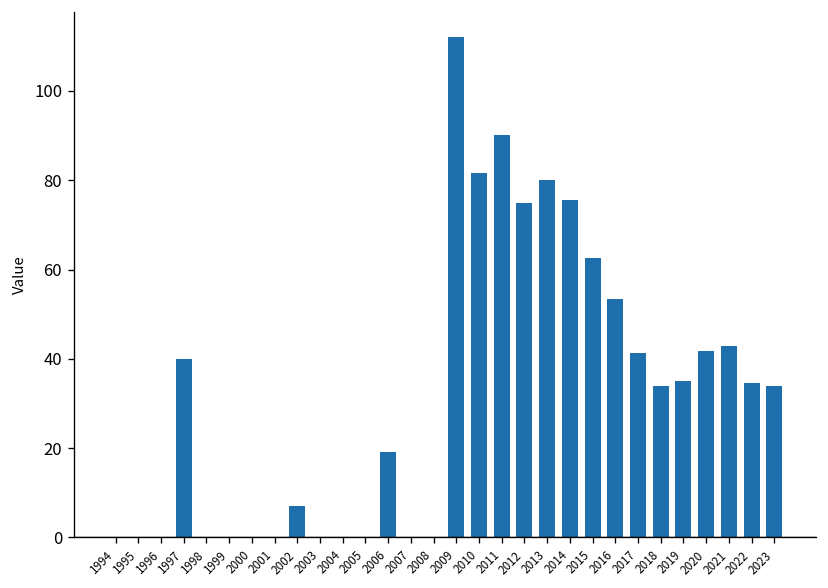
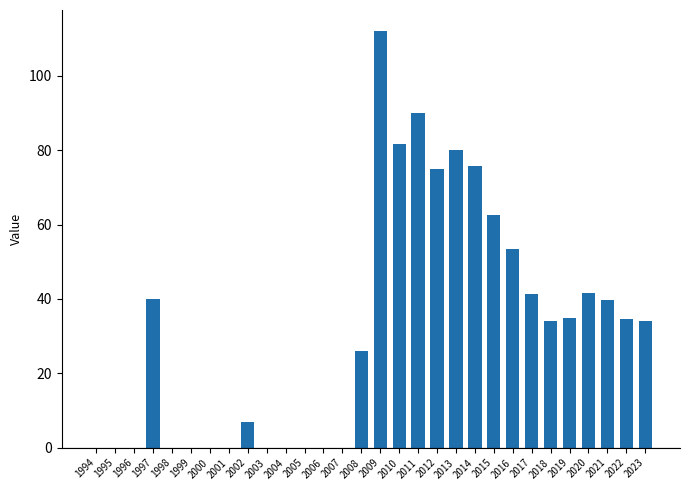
2006: 19 -> 0
2008: 0 -> 26
2021: 43 -> 40
